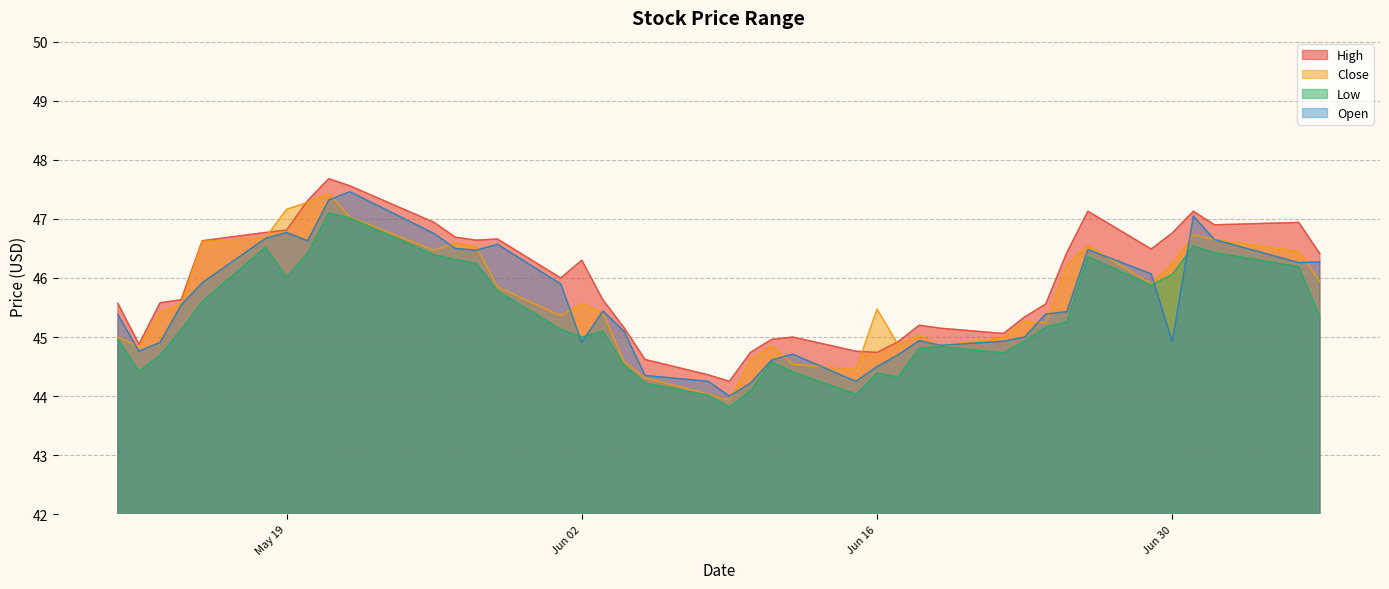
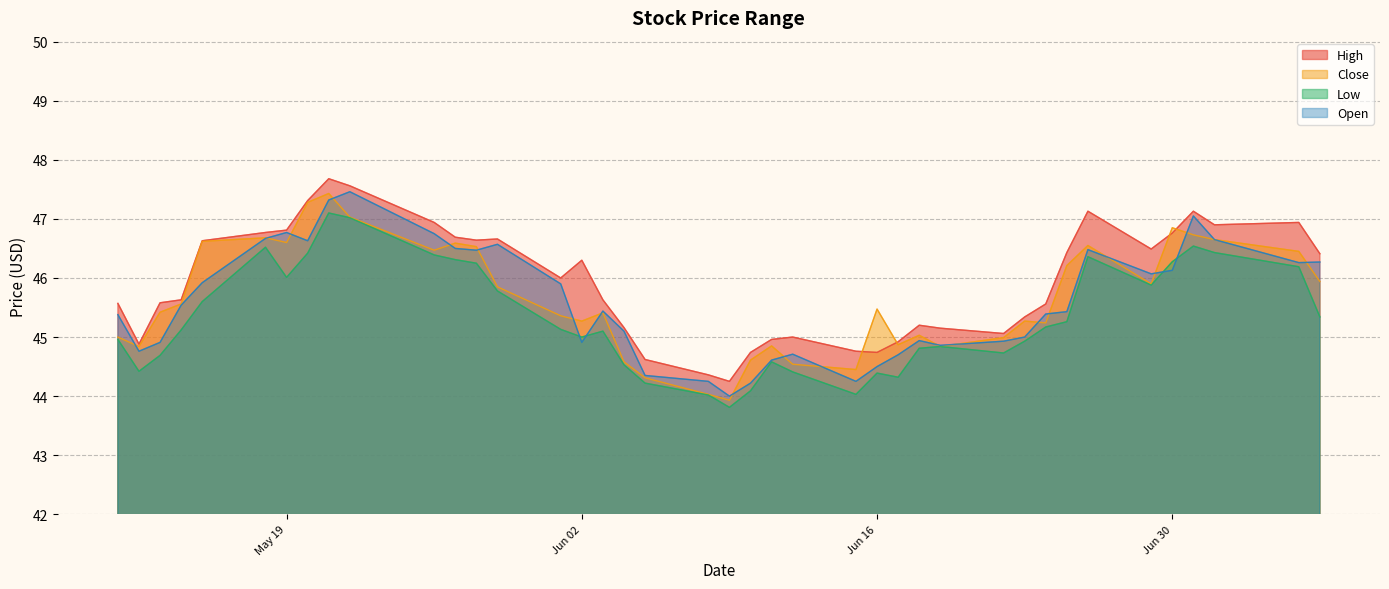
Close, May 19: 47.2 -> 46.6
Close, Jun 02: 45.6 -> 45.3
Close, Jun 30: 46.2 -> 46.8
Low, Jun 30: 46.1 -> 46.3
Open, Jun 30: 44.9 -> 46.1
